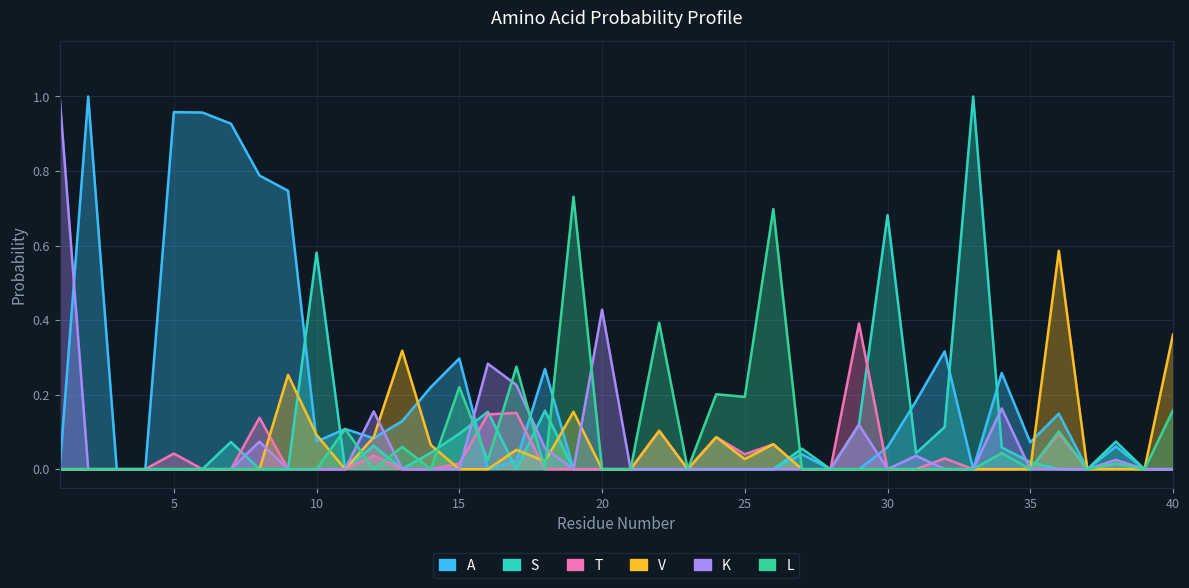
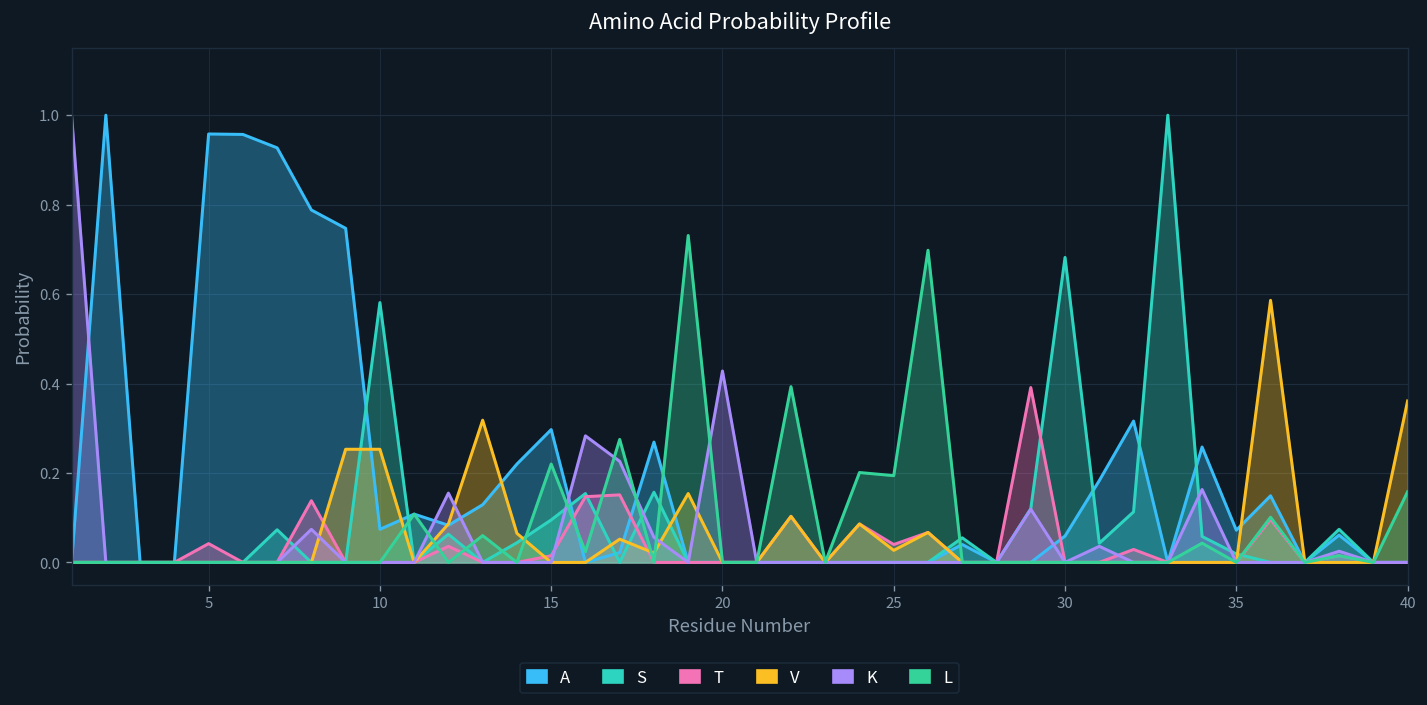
V, 10: 0.09 -> 0.25
